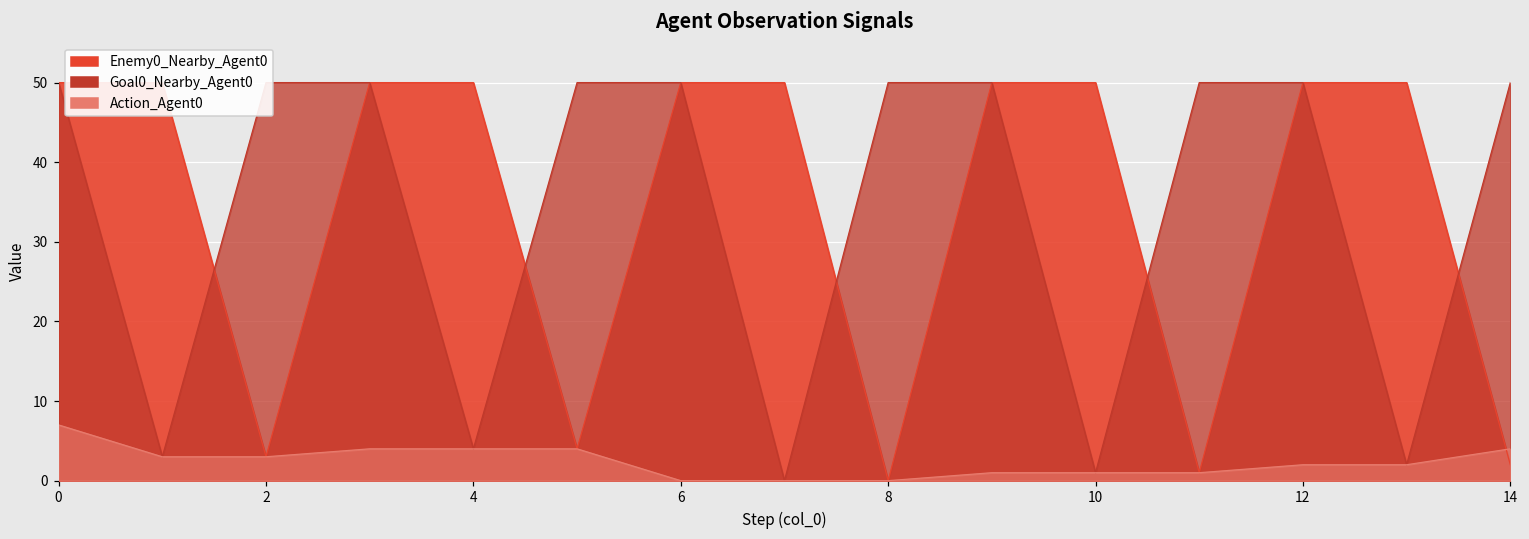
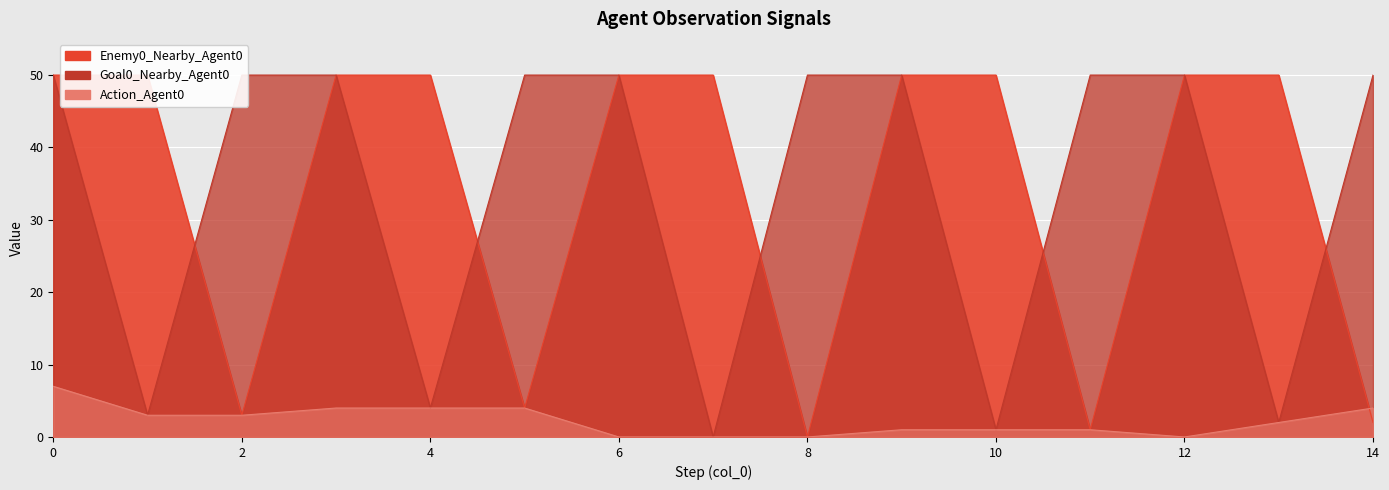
Action_Agent0, 12: 2 -> 0
